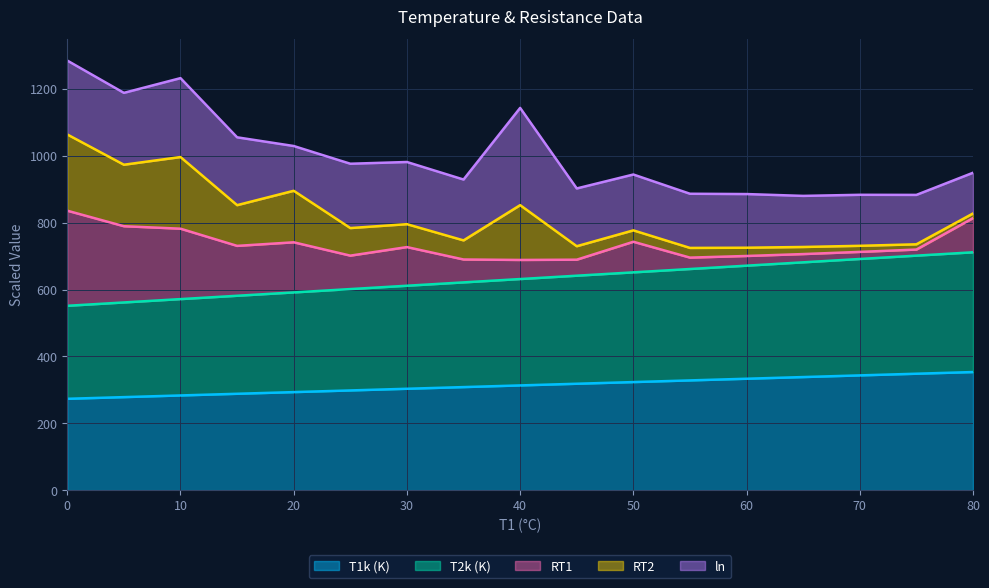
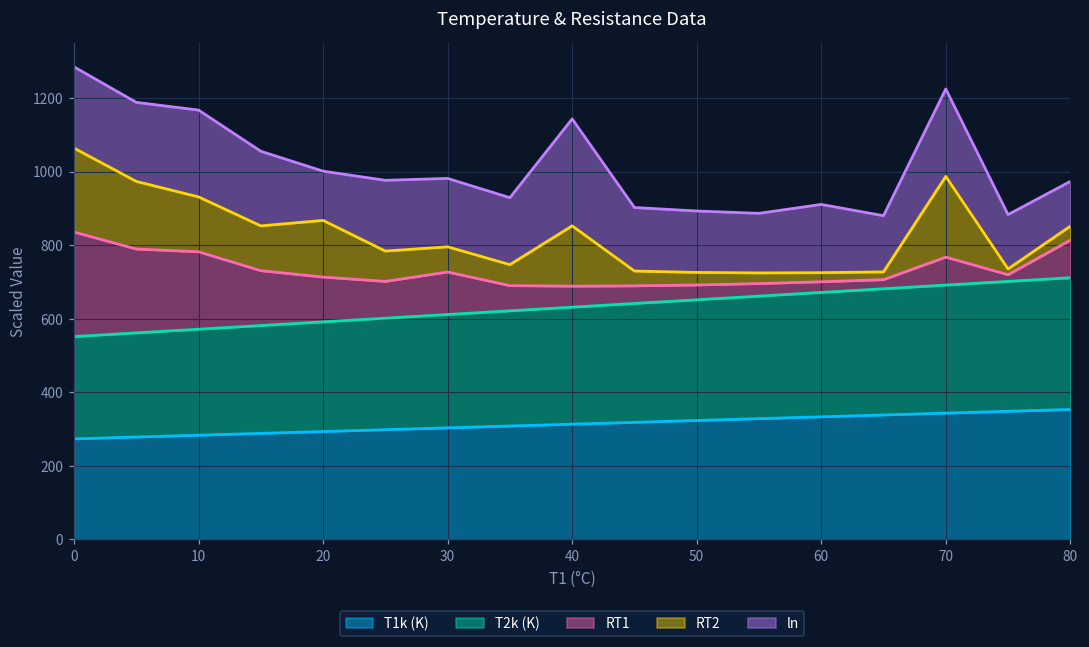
RT2, 10: 210 -> 150
RT1, 20: 150 -> 120
RT1, 50: 90 -> 40
ln, 60: 160 -> 190
RT1, 70: 20 -> 80
RT2, 70: 20 -> 220
ln, 70: 150 -> 240
RT2, 80: 10 -> 40
